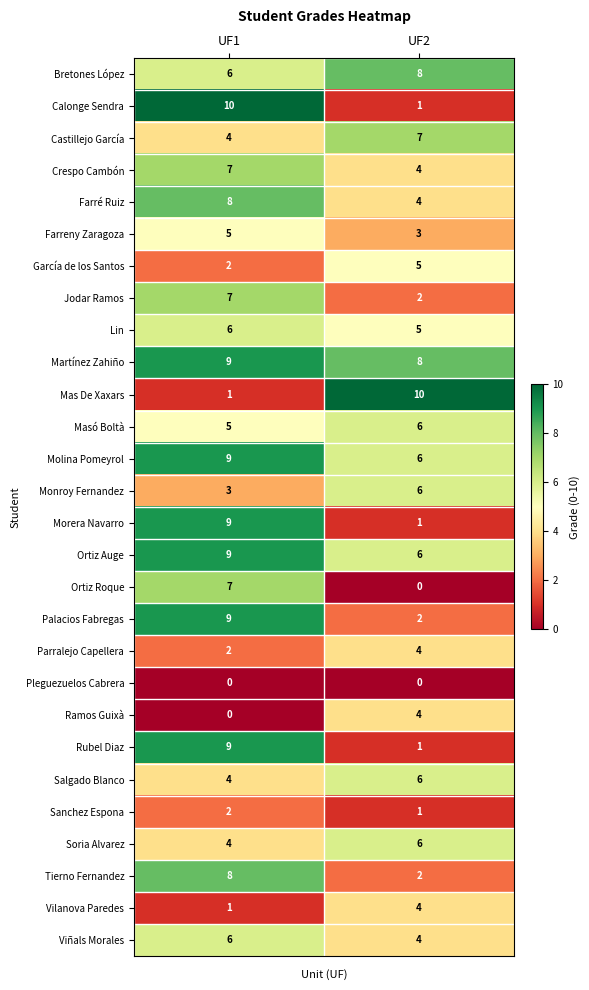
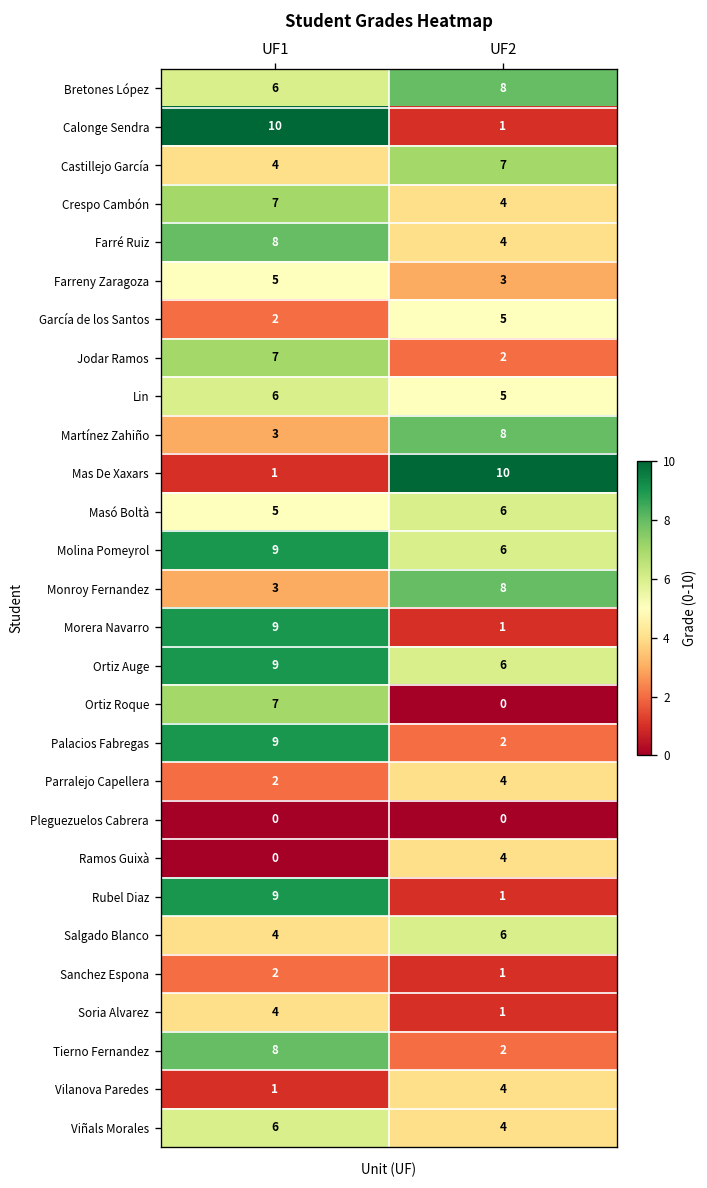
Martínez Zahiño, UF1: 9 -> 3
Monroy Fernandez, UF2: 6 -> 8
Soria Alvarez, UF2: 6 -> 1
